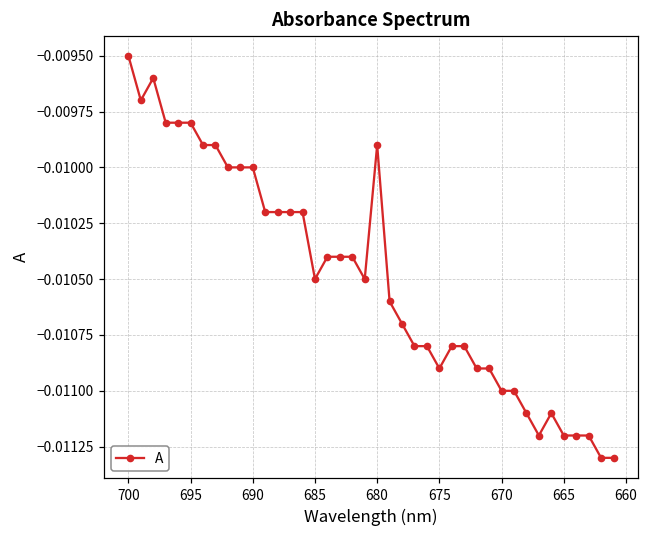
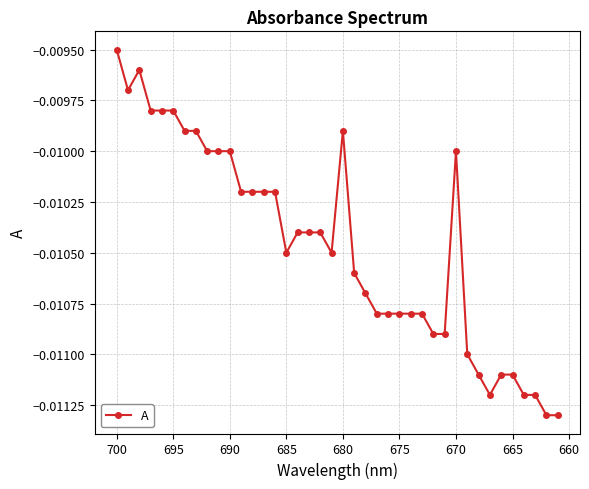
675: -0.0109 -> -0.0108
670: -0.011 -> -0.010
665: -0.0112 -> -0.0111
